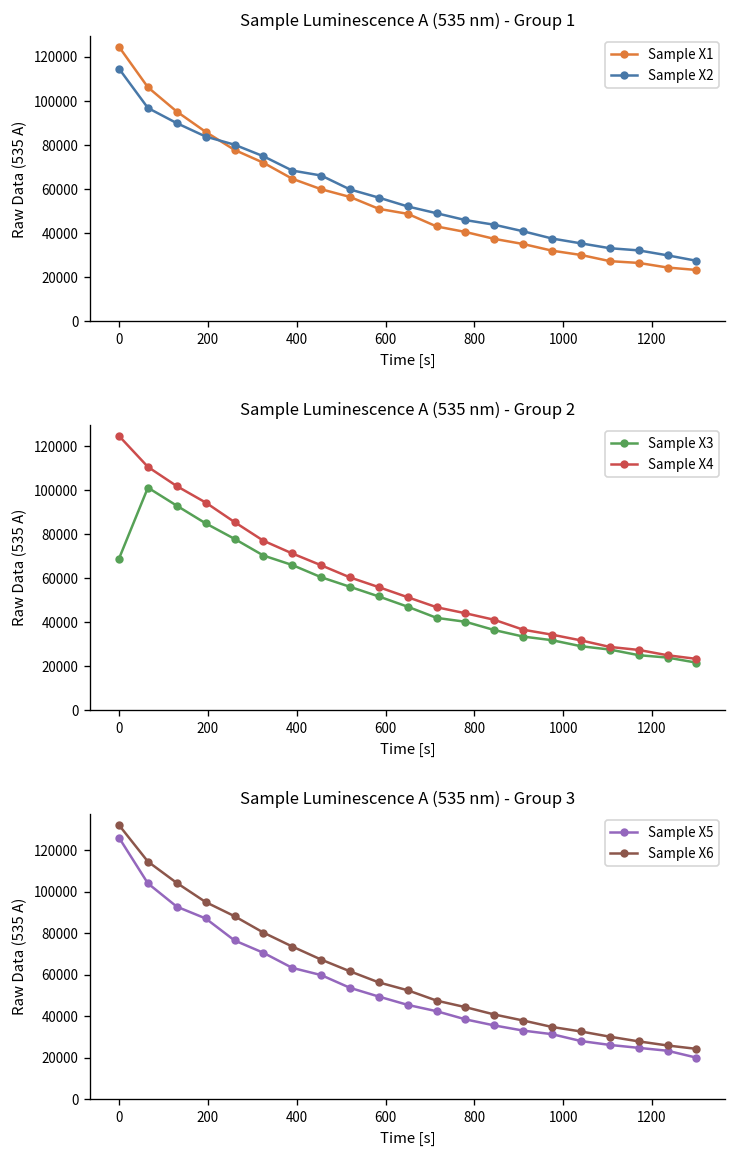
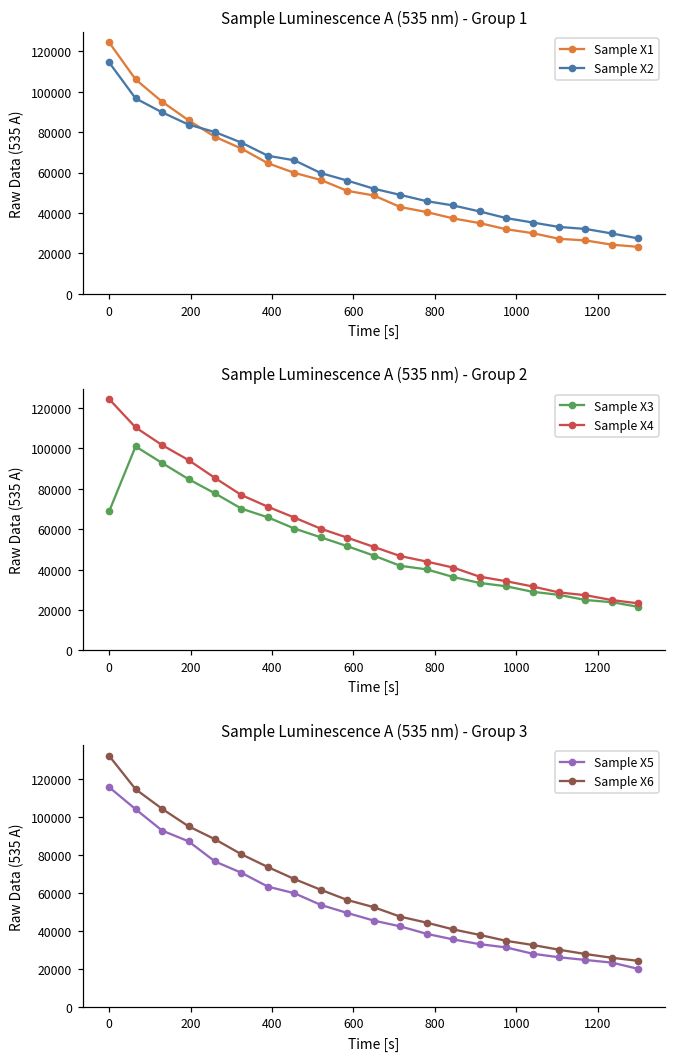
Sample Luminescence A (535 nm) - Group 3, Sample X5, 0: 126000 -> 116000
